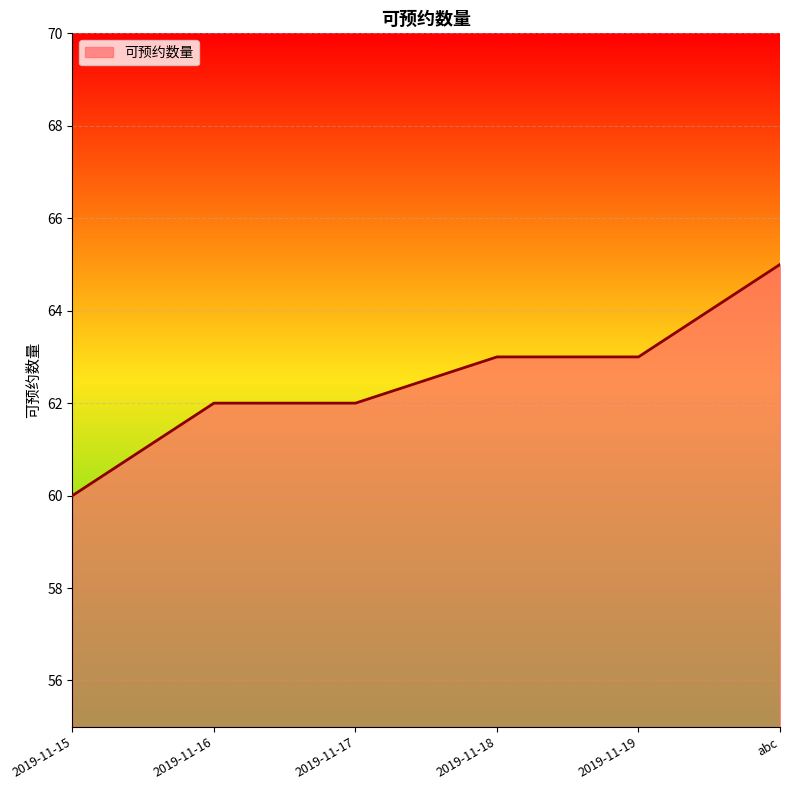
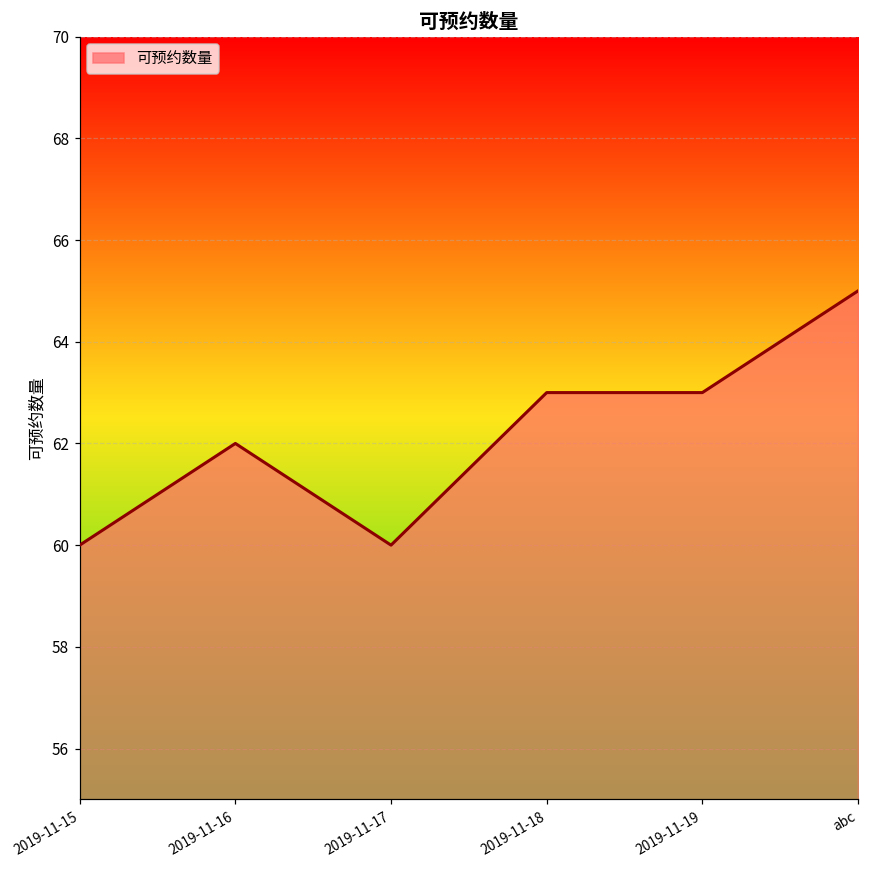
2019-11-17: 62 -> 60
